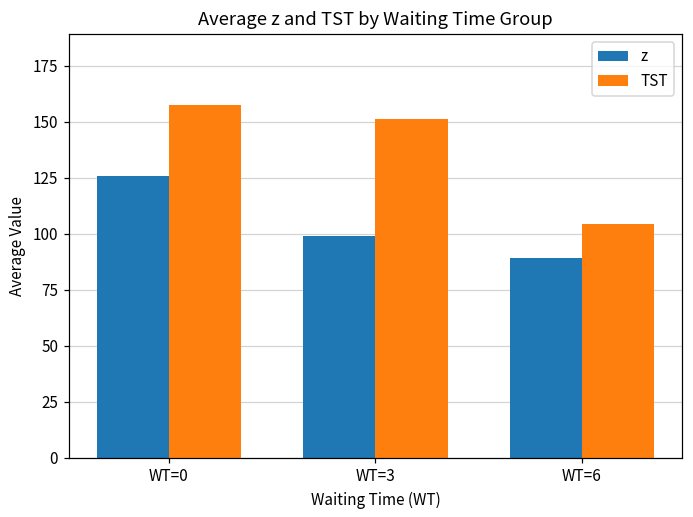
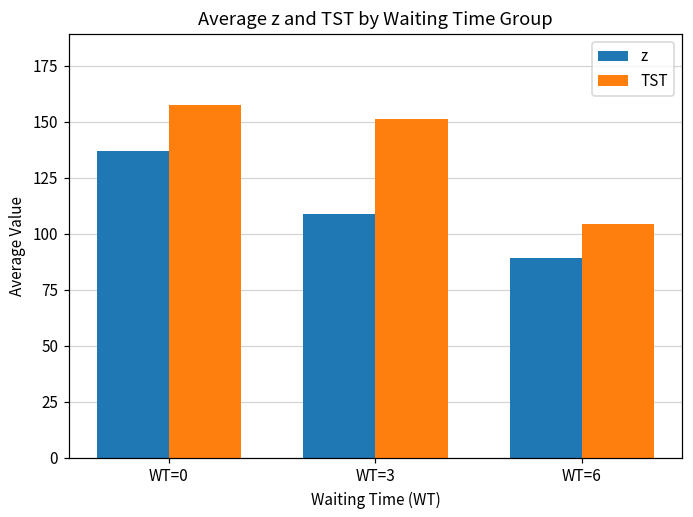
z, WT=0: 126 -> 137
z, WT=3: 99 -> 109
